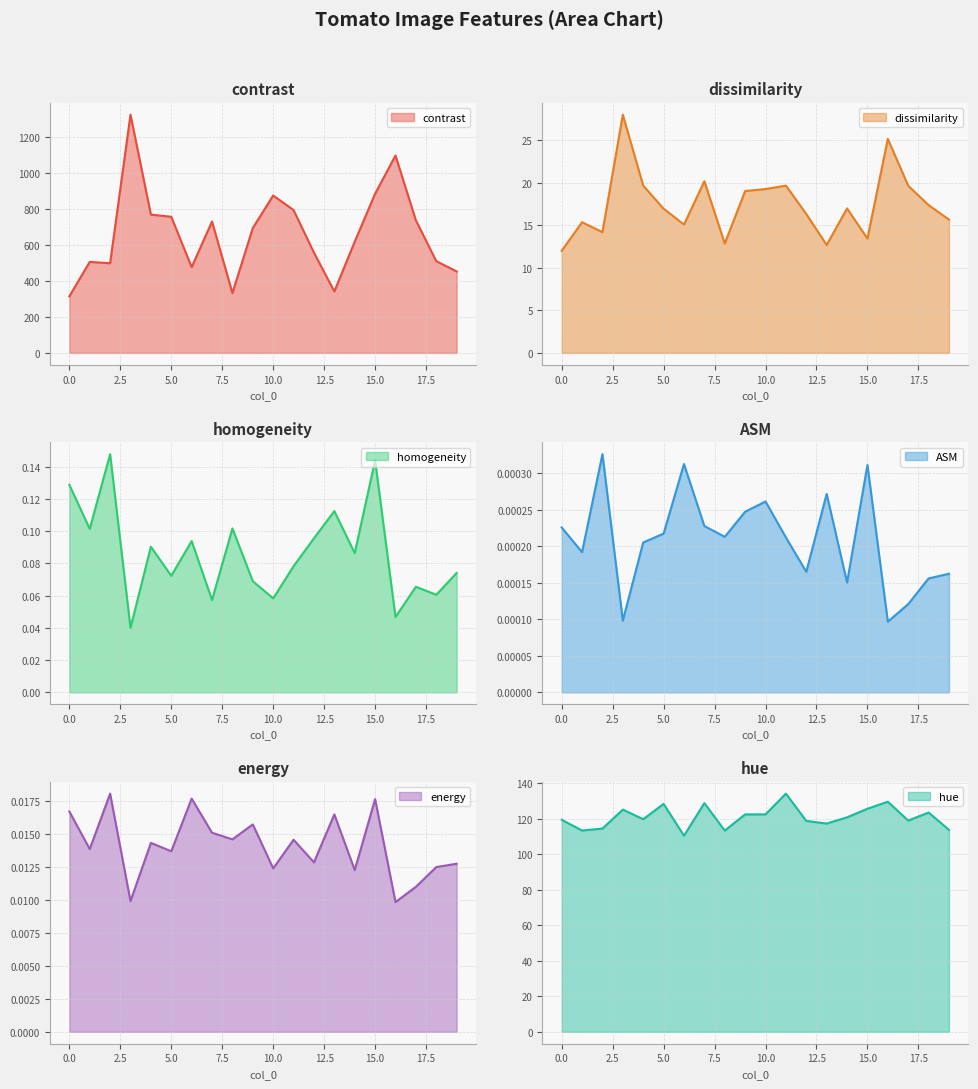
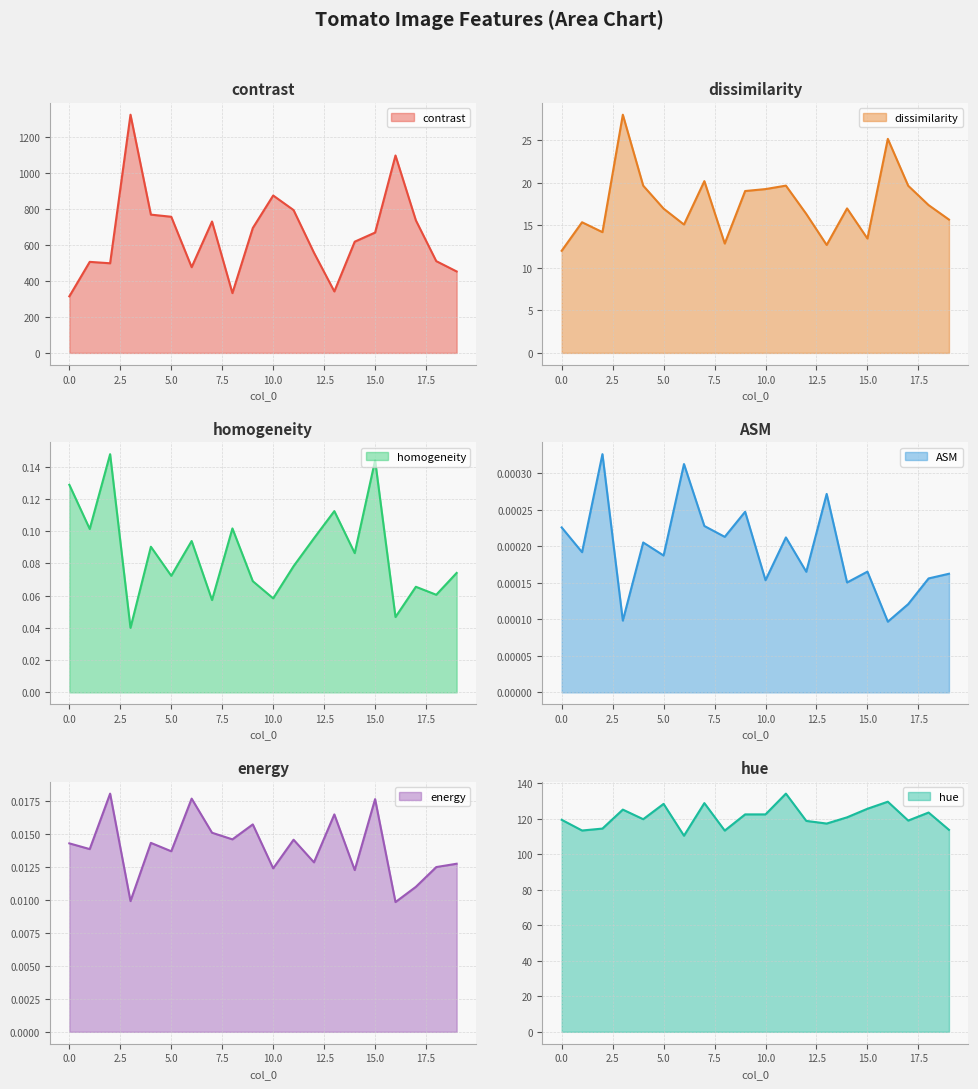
contrast, 15.0: 880 -> 670
ASM, 5.0: 0.00022 -> 0.00019
ASM, 10.0: 0.00026 -> 0.00015
ASM, 15.0: 0.00031 -> 0.00017
energy, 0.0: 0.0167 -> 0.0143
